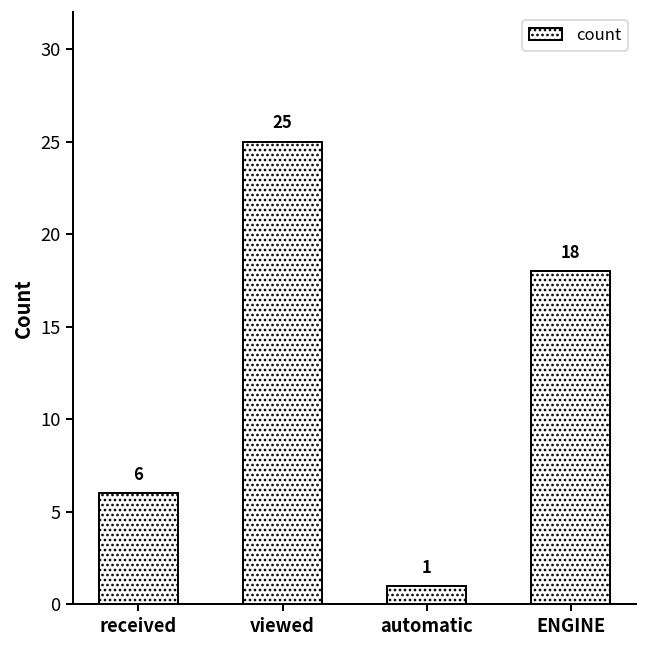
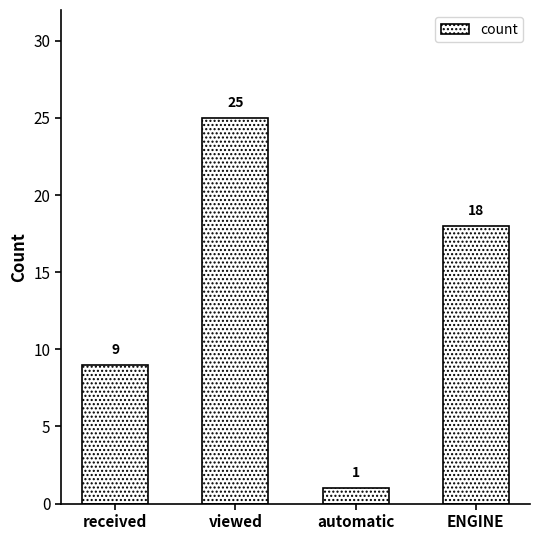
received: 6 -> 9
